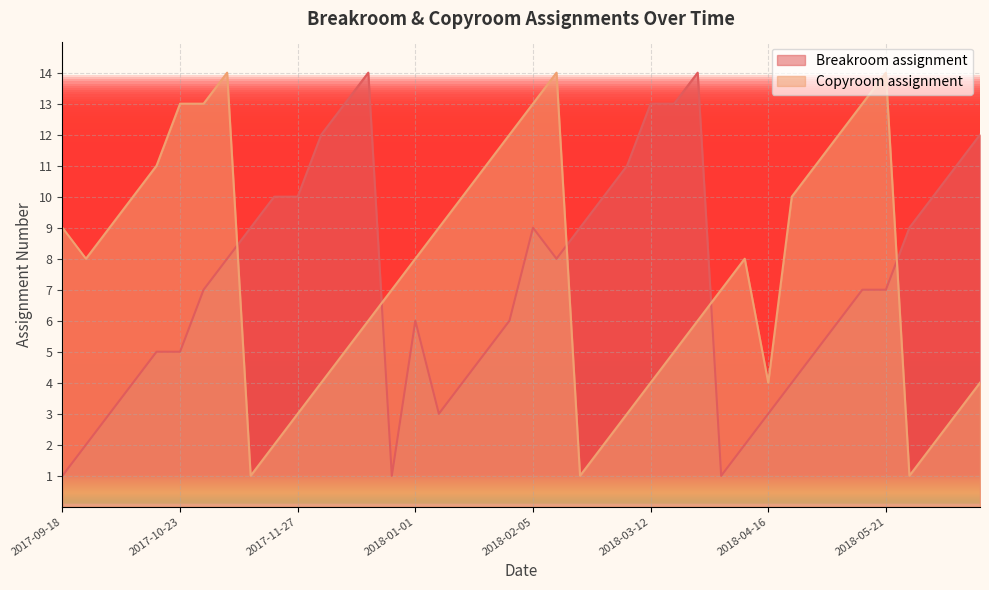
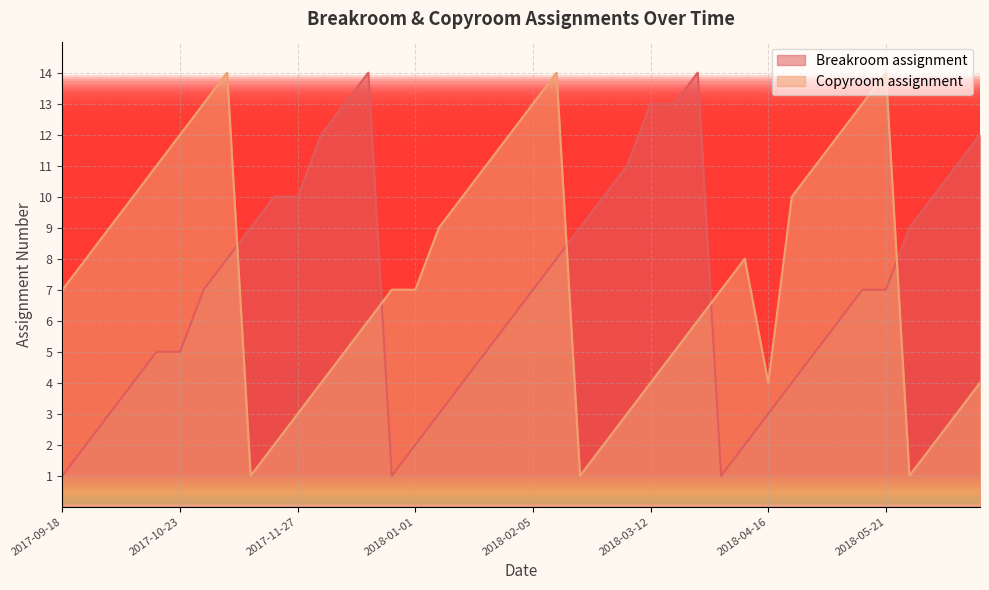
Copyroom assignment, 2017-09-18: 9 -> 7
Copyroom assignment, 2017-10-23: 13 -> 12
Breakroom assignment, 2018-01-01: 6 -> 2
Copyroom assignment, 2018-01-01: 8 -> 7
Breakroom assignment, 2018-02-05: 9 -> 7
